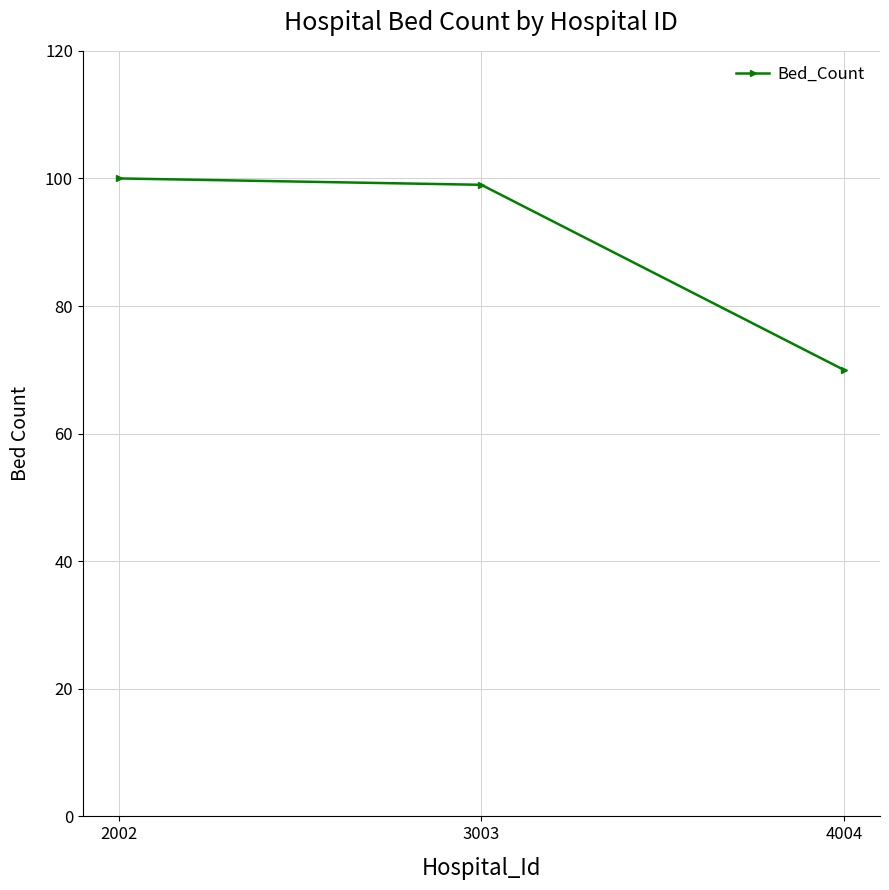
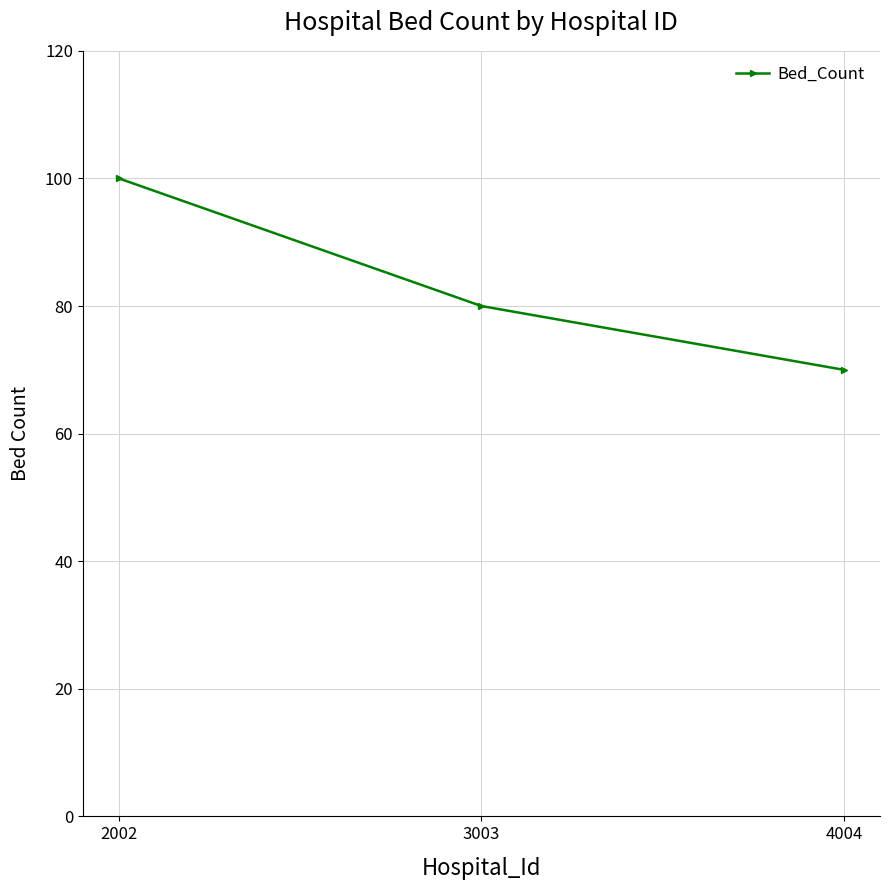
3003: 99 -> 80
